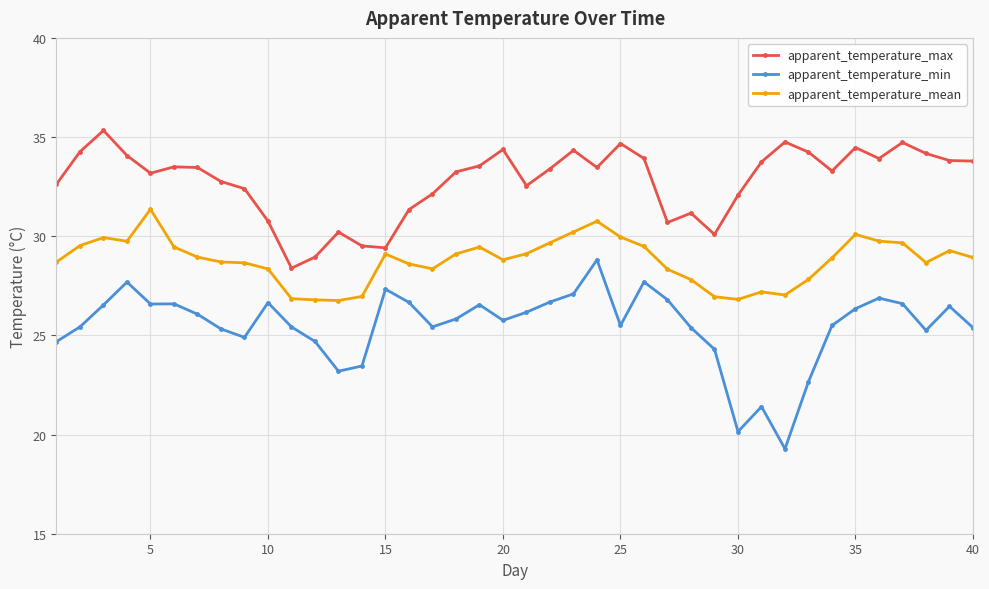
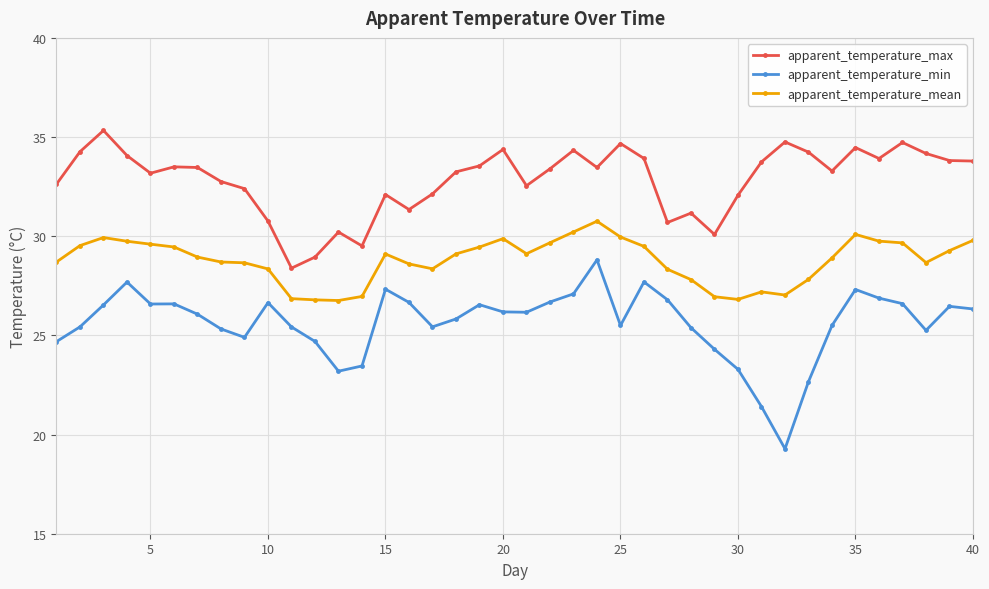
apparent_temperature_mean, 5: 31.4 -> 29.6
apparent_temperature_max, 15: 29.4 -> 32.1
apparent_temperature_min, 20: 25.8 -> 26.2
apparent_temperature_mean, 20: 28.8 -> 29.9
apparent_temperature_min, 30: 20.1 -> 23.3
apparent_temperature_min, 35: 26.3 -> 27.3
apparent_temperature_min, 40: 25.4 -> 26.3
apparent_temperature_mean, 40: 28.9 -> 29.8
